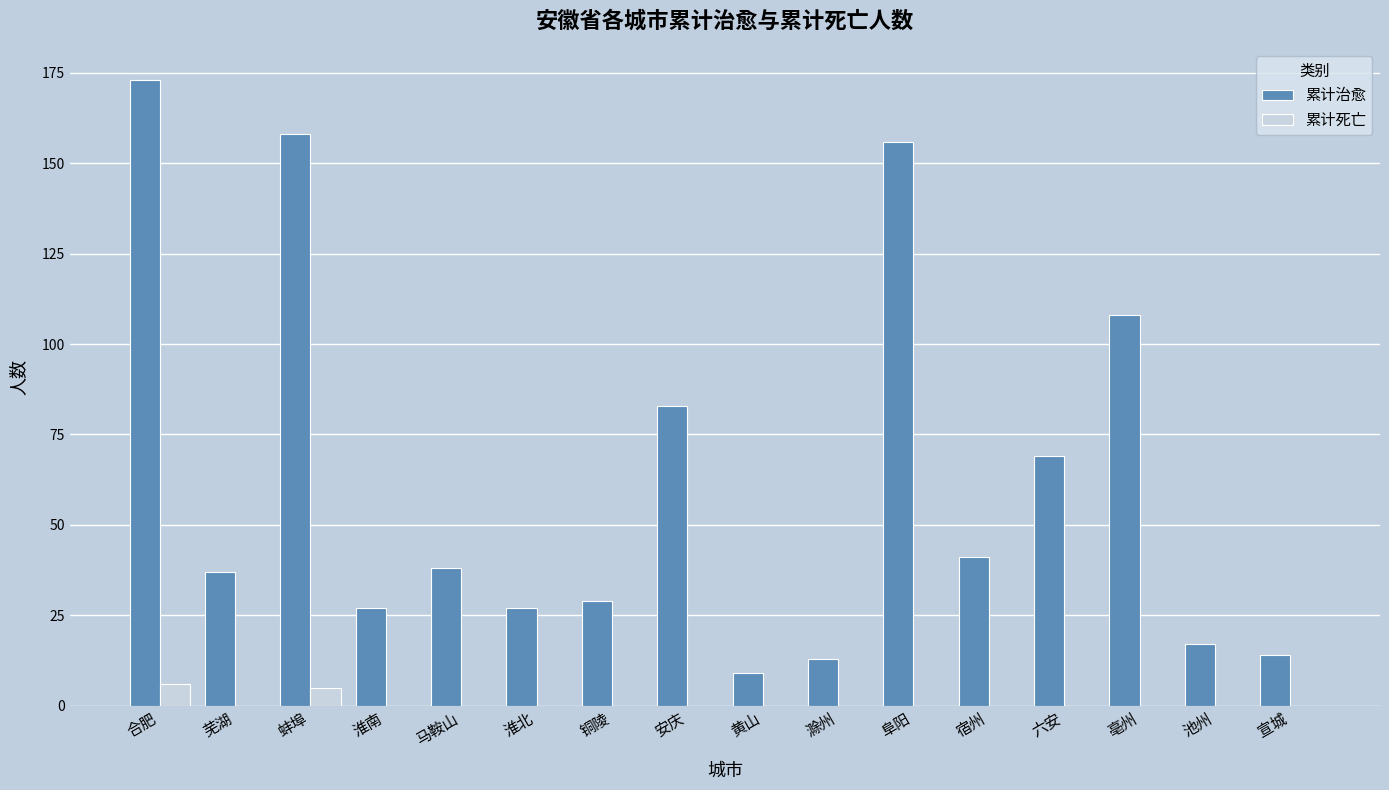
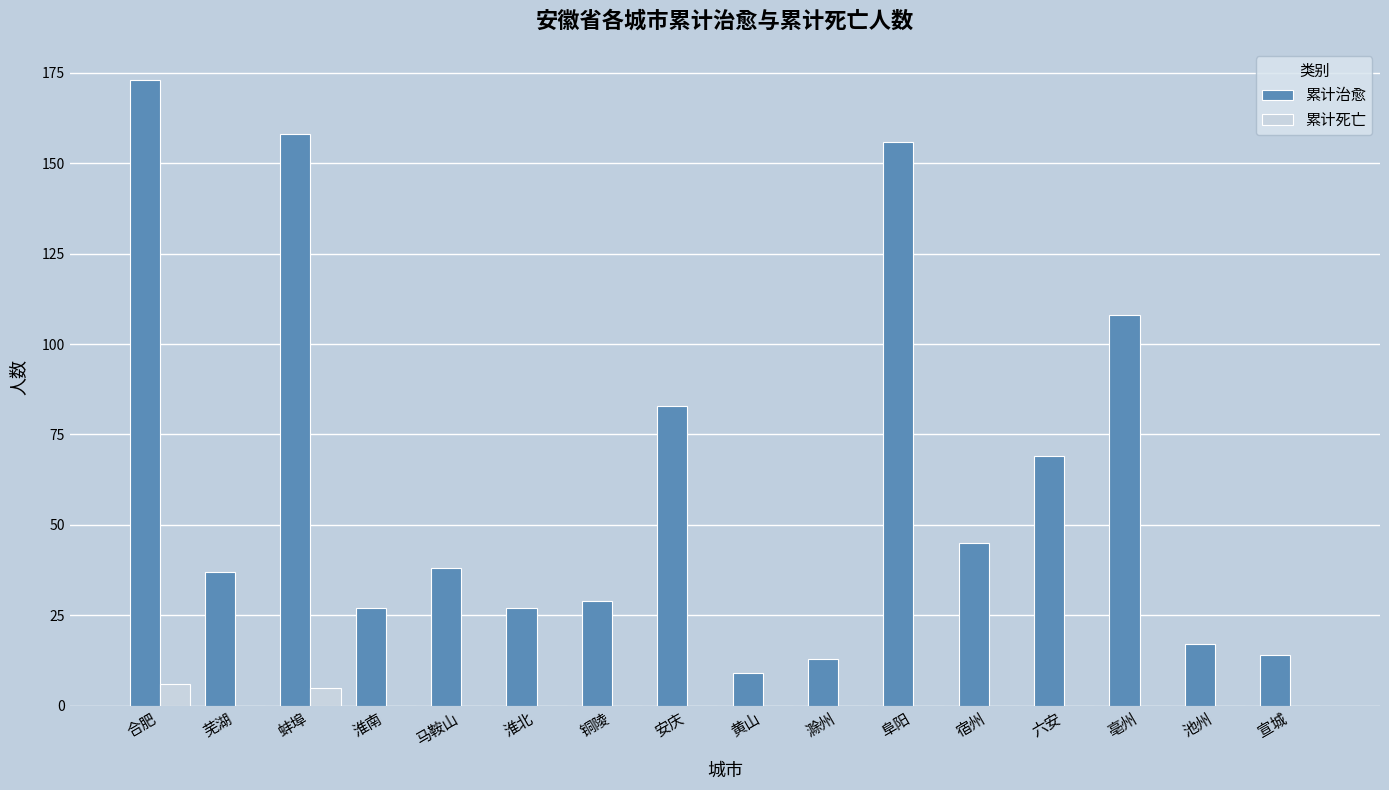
累计治愈, 宿州: 41 -> 45
